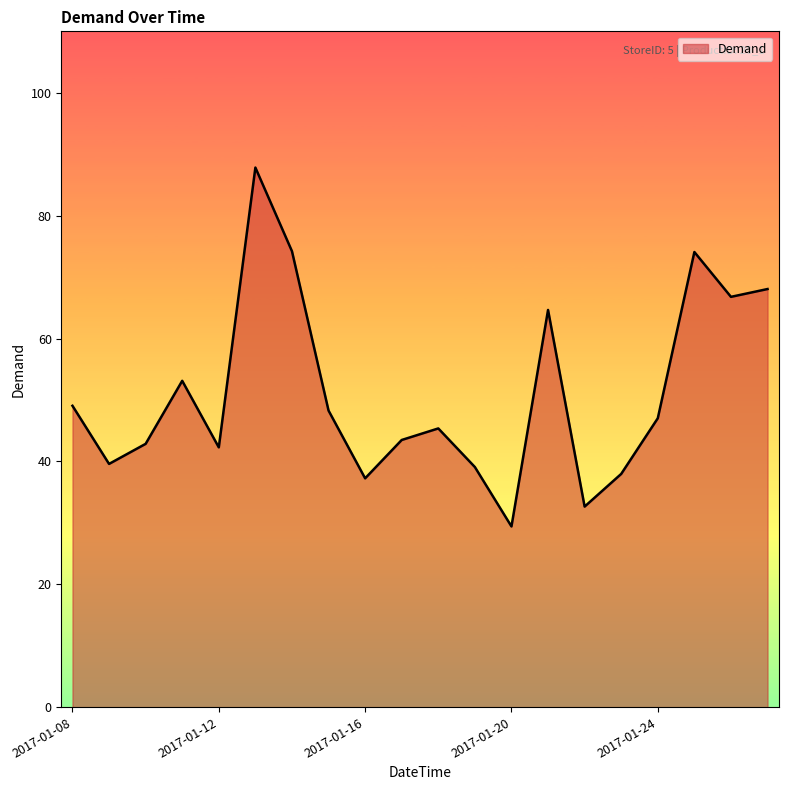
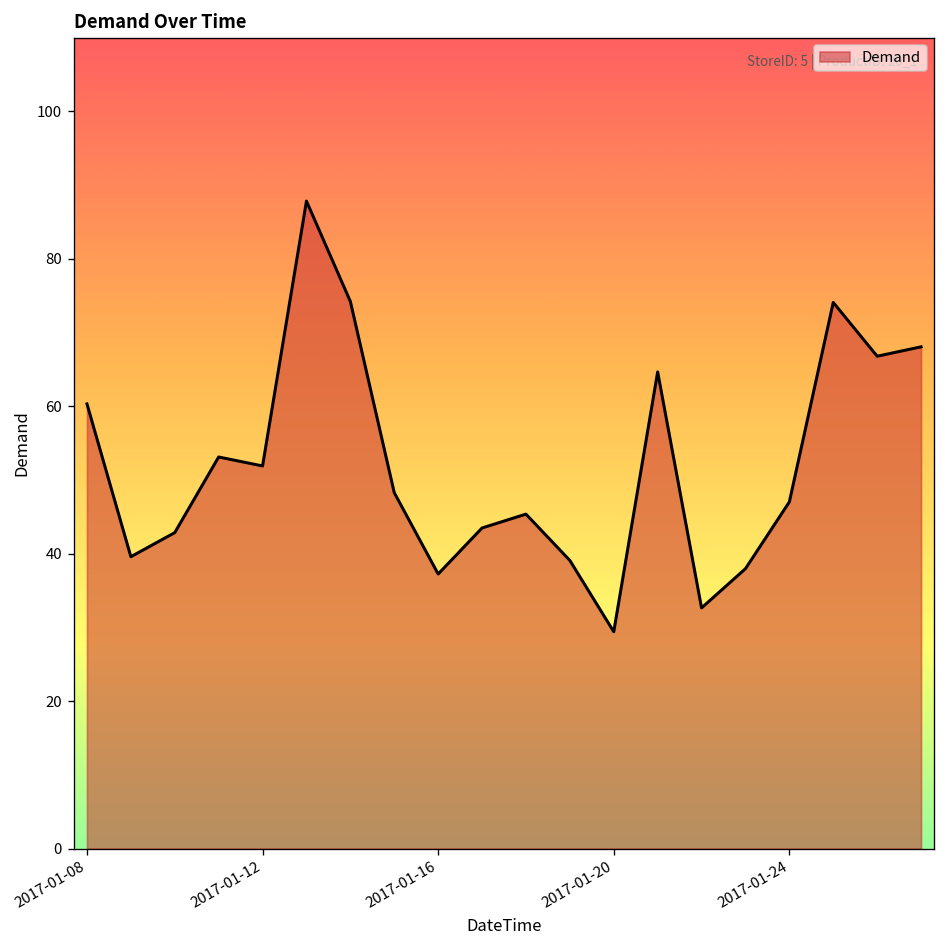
2017-01-08: 49 -> 60
2017-01-12: 42 -> 52
